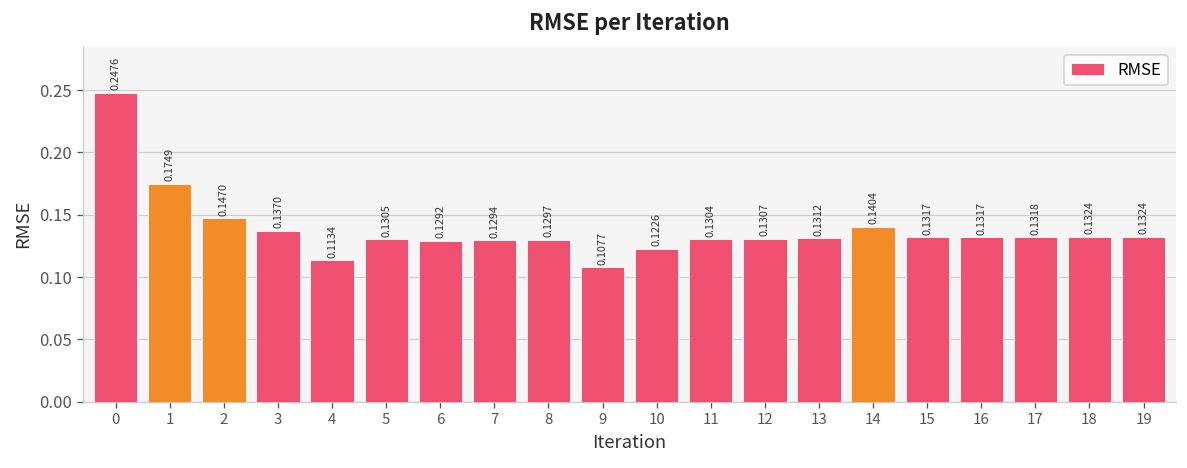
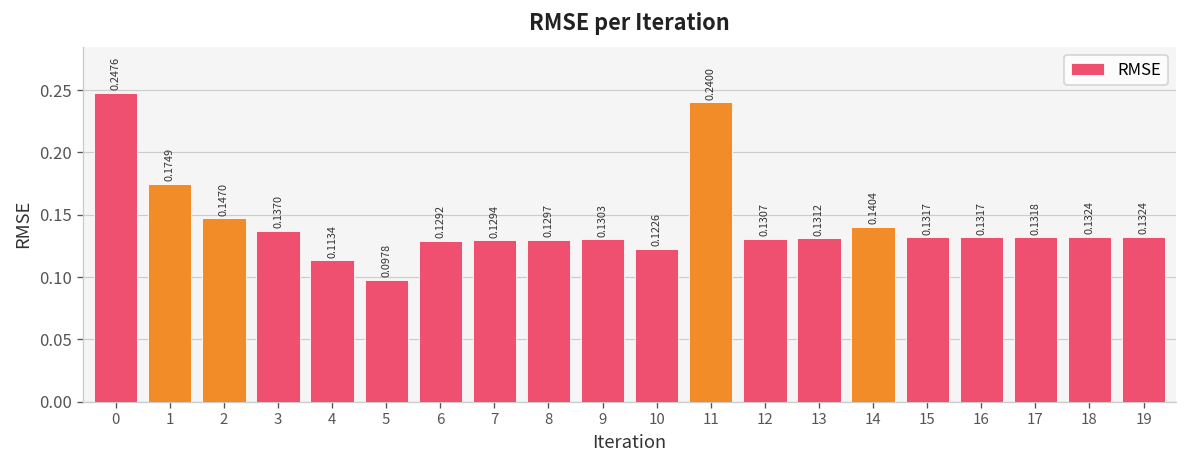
5: 0.1305 -> 0.0978
9: 0.1077 -> 0.1303
11: 0.1304 -> 0.2400
